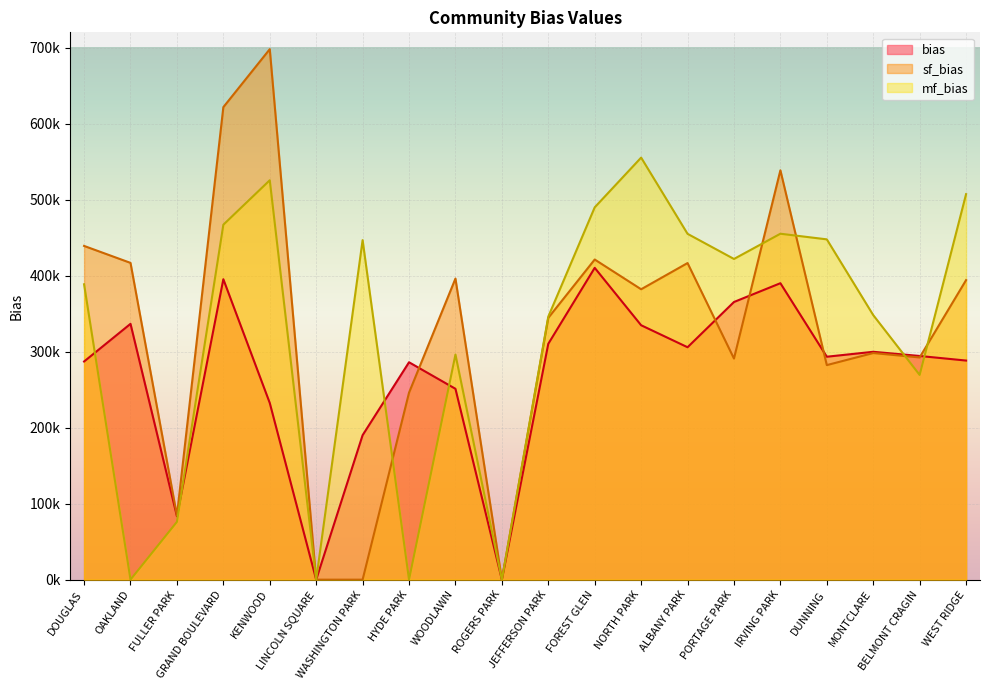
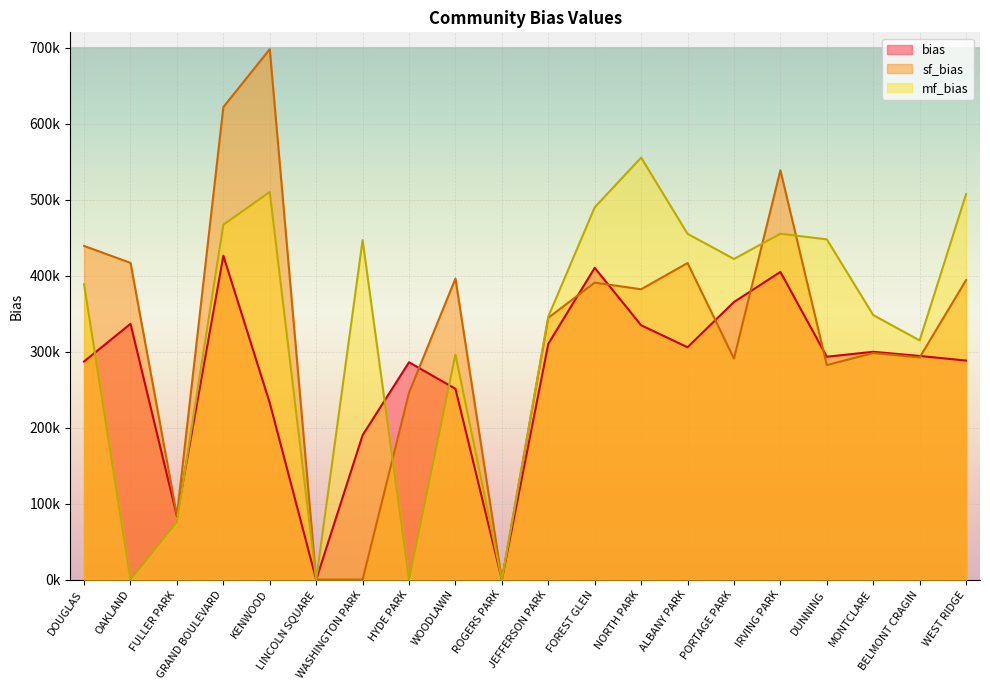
bias, GRAND BOULEVARD: 400000 -> 430000
mf_bias, KENWOOD: 530000 -> 510000
sf_bias, FOREST GLEN: 420000 -> 390000
bias, IRVING PARK: 390000 -> 400000
mf_bias, BELMONT CRAGIN: 270000 -> 310000
